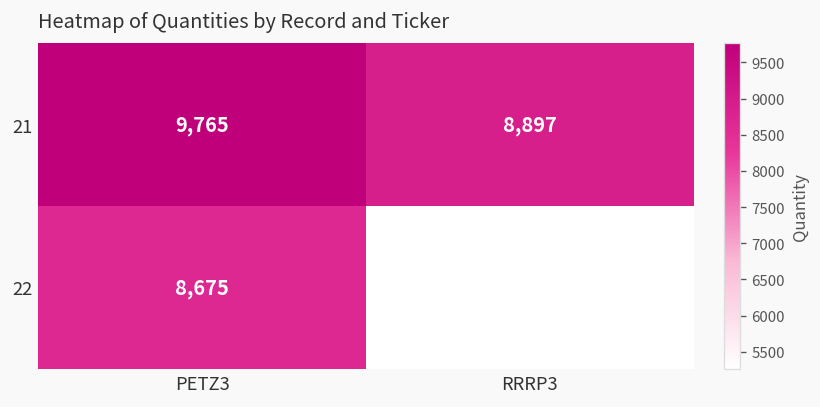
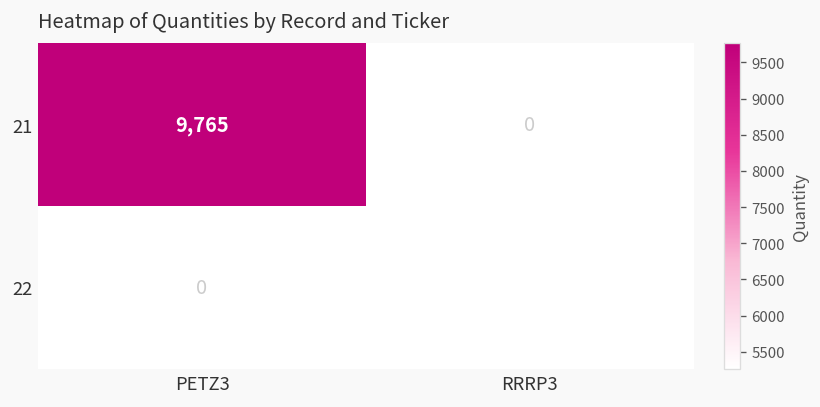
21, RRRP3: 8,897 -> 0
22, PETZ3: 8,675 -> 0
